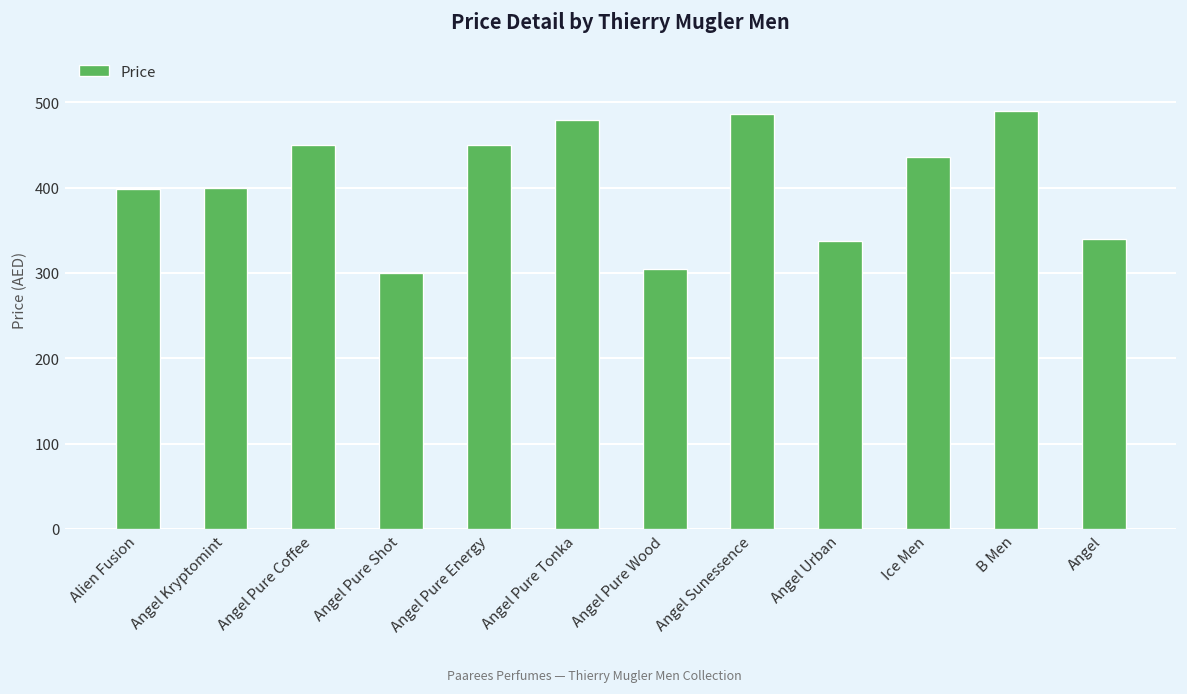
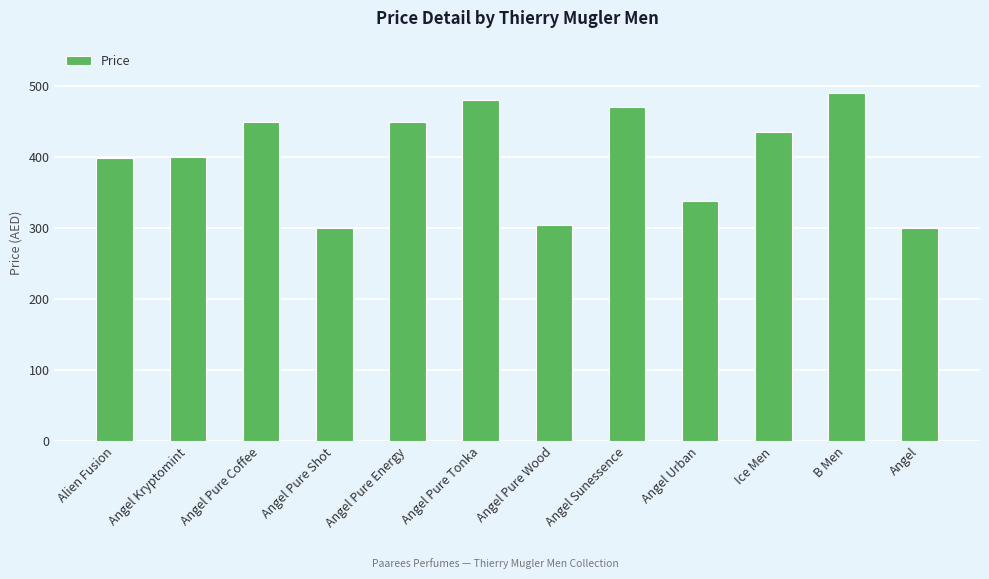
Angel Sunessence: 490 -> 470
Angel: 340 -> 300
